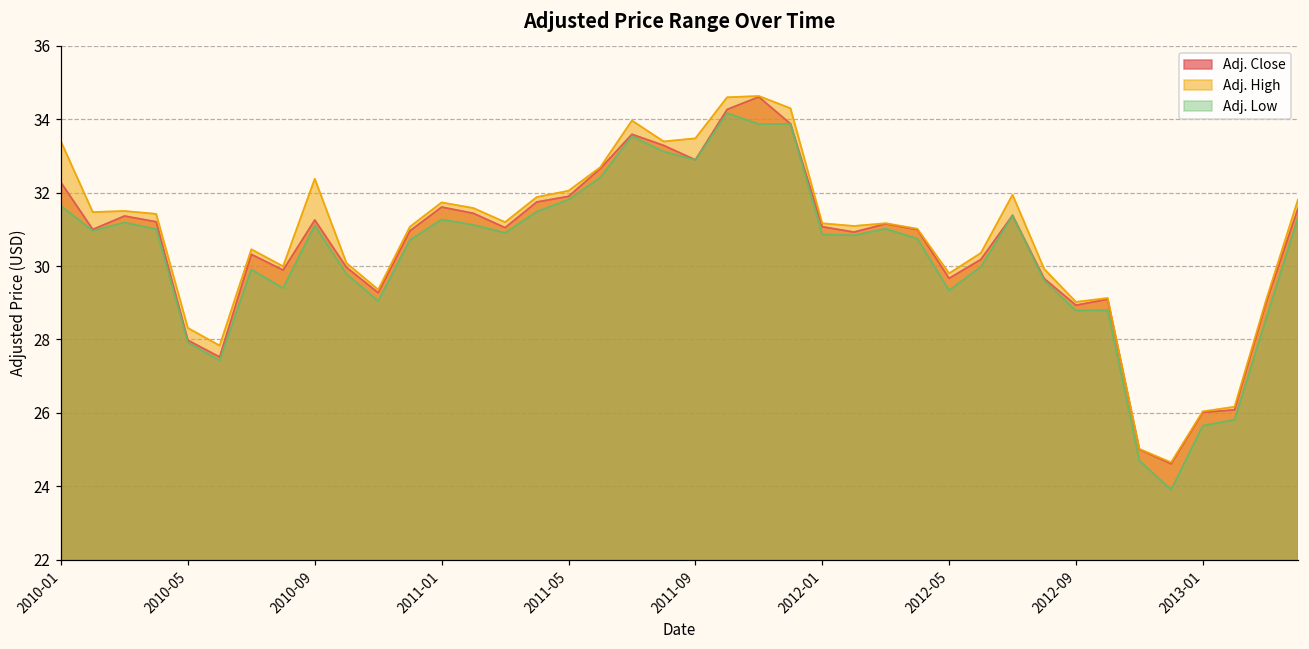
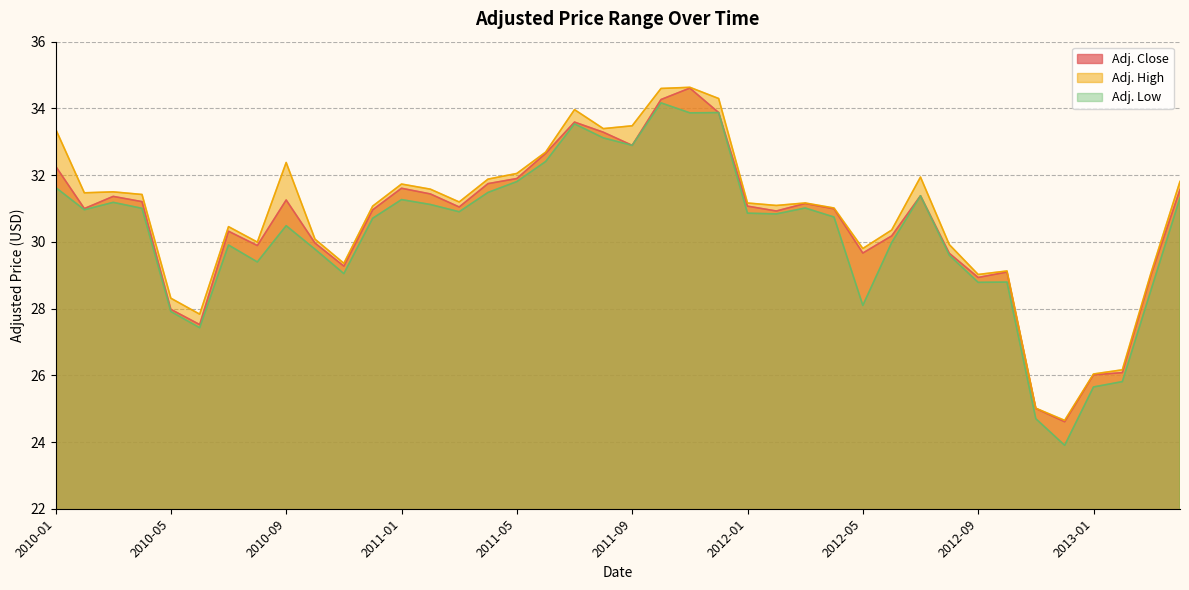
Adj. Low, 2010-09: 31.1 -> 30.5
Adj. Low, 2012-05: 29.3 -> 28.1
